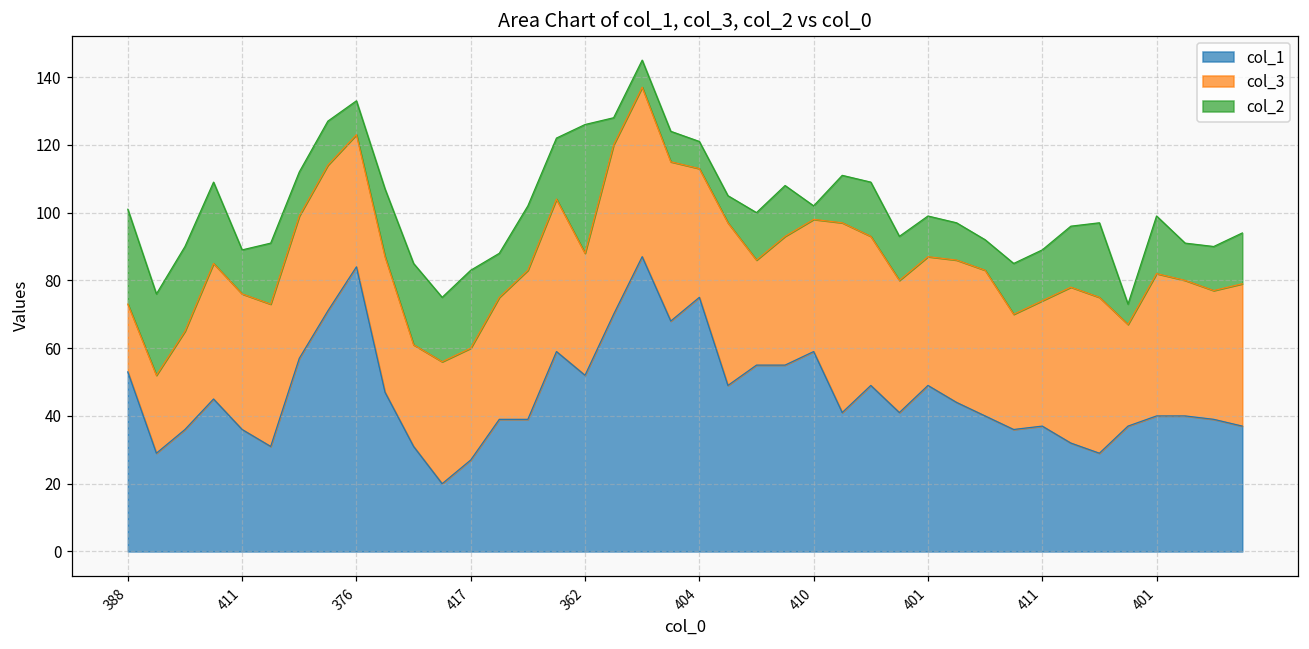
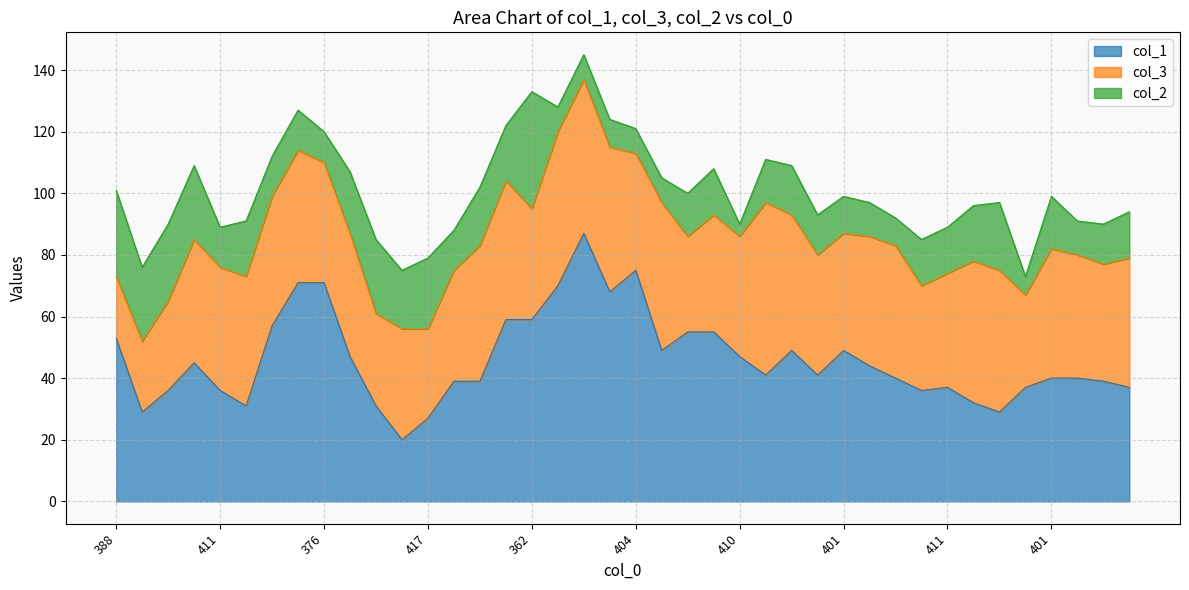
col_1, 376: 84 -> 71
col_3, 417: 33 -> 29
col_1, 362: 52 -> 59
col_1, 410: 59 -> 47
